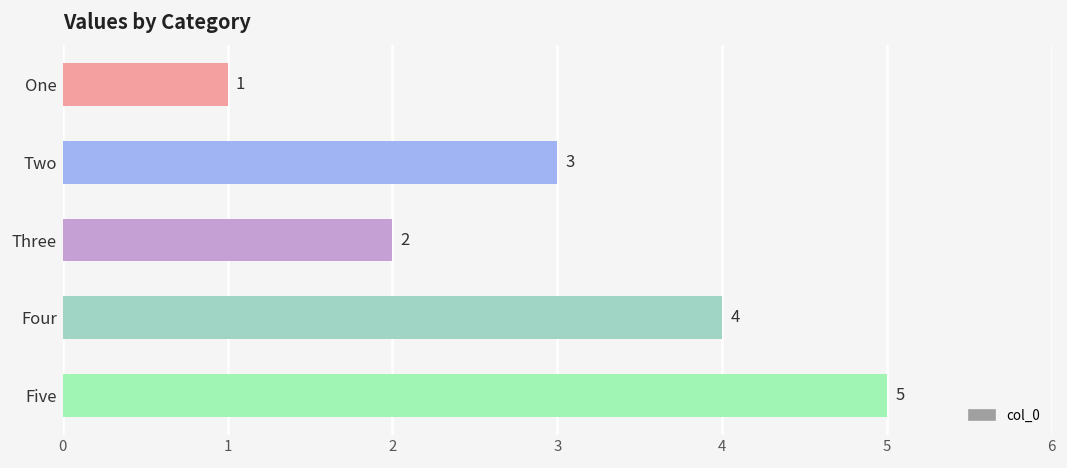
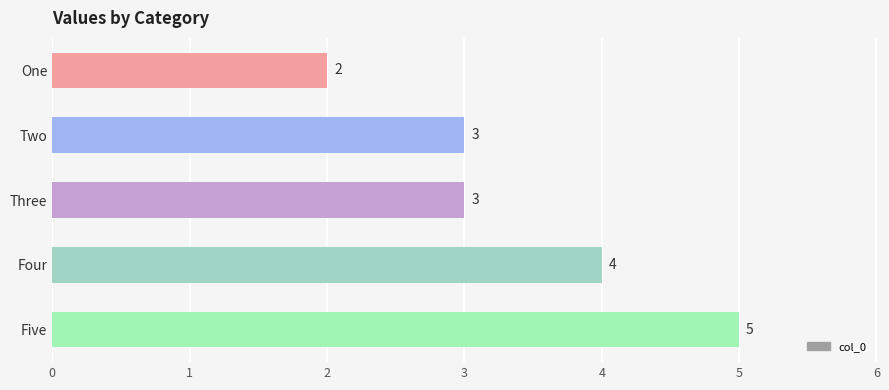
One: 1 -> 2
Three: 2 -> 3
